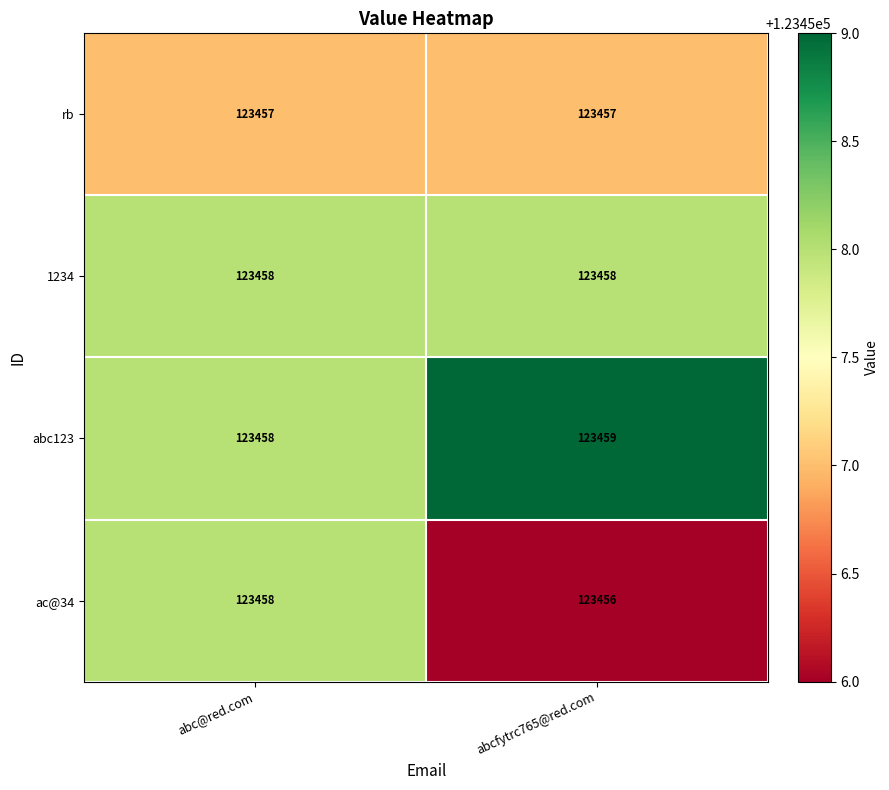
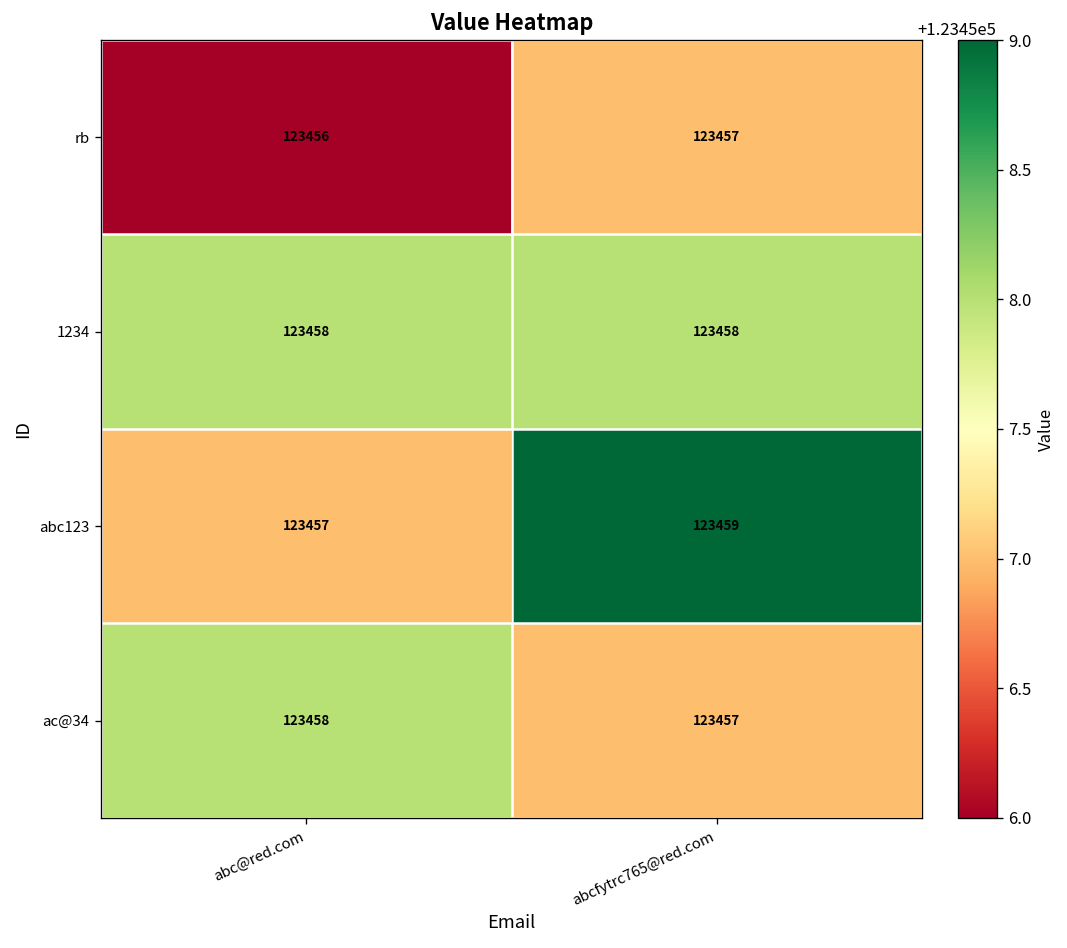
rb, abc@red.com: 123457 -> 123456
abc123, abc@red.com: 123458 -> 123457
ac@34, abcfytrc765@red.com: 123456 -> 123457
